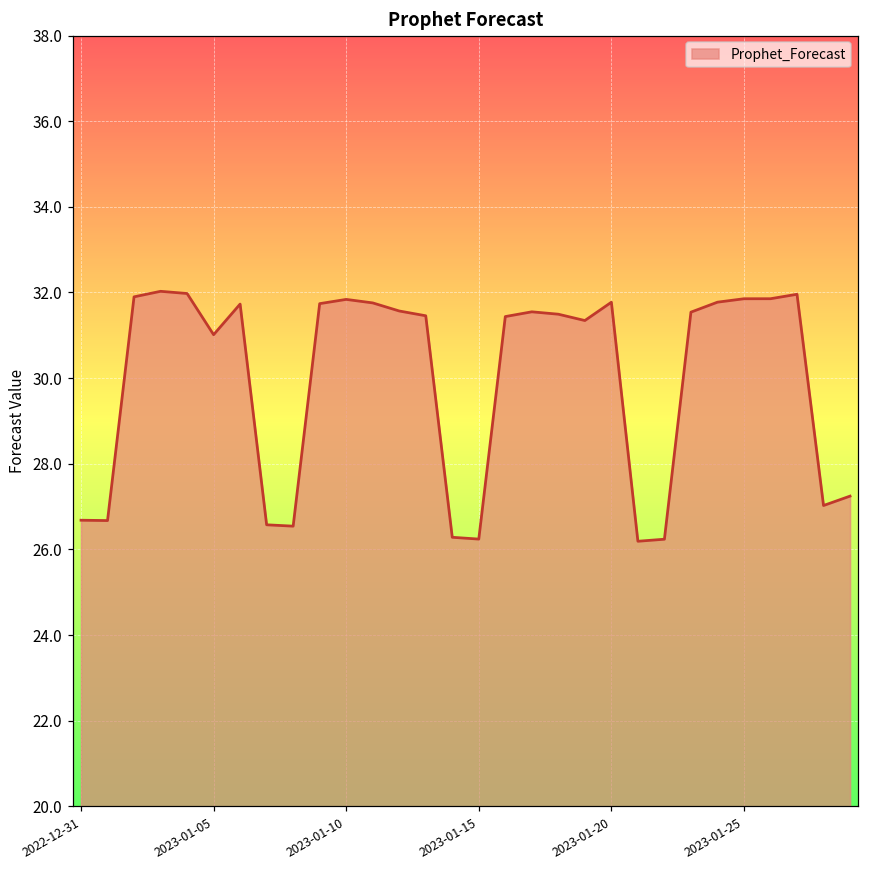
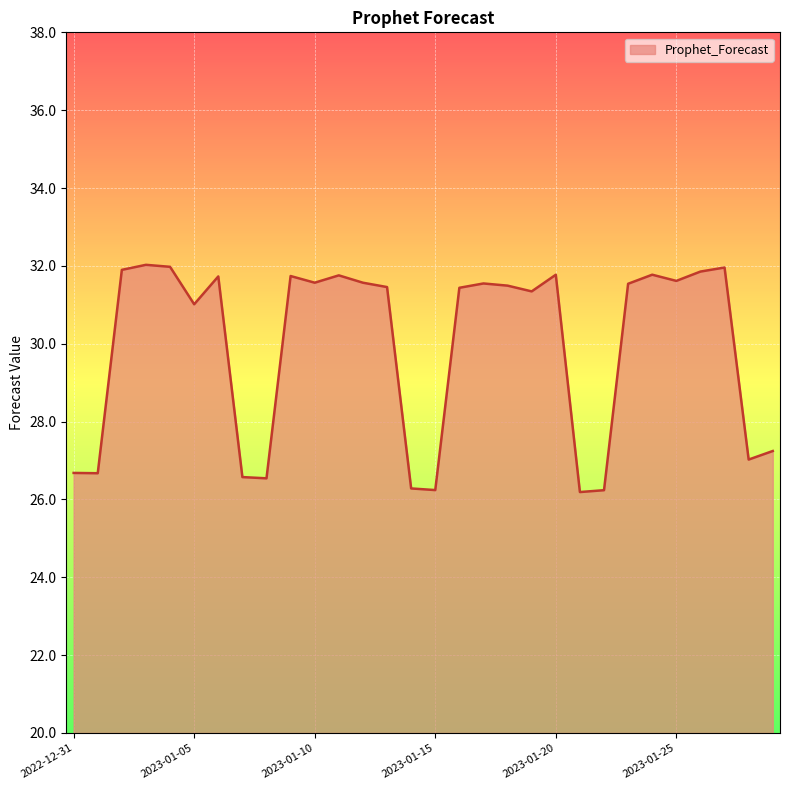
2023-01-10: 31.8 -> 31.6
2023-01-25: 31.9 -> 31.6
